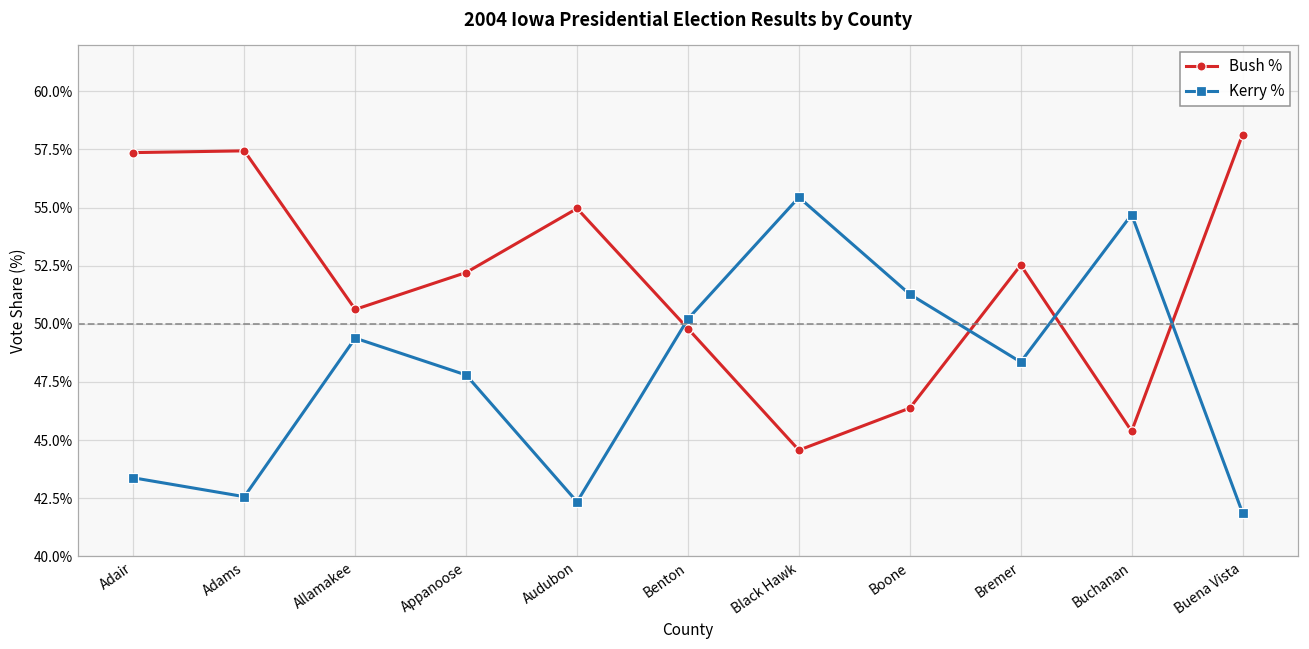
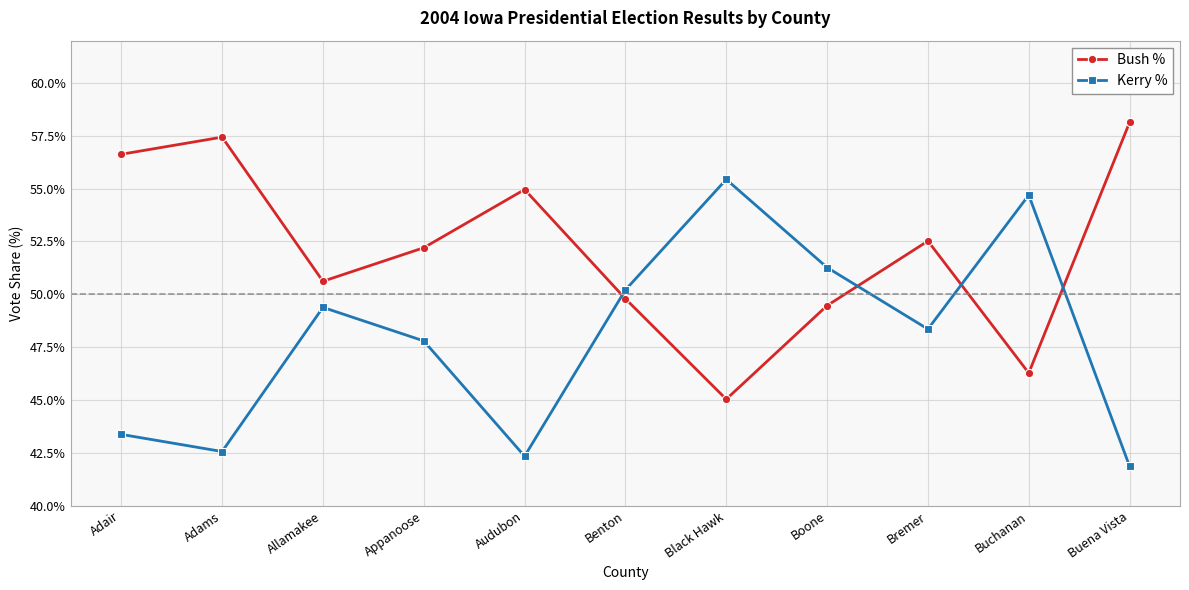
Bush %, Adair: 57.4% -> 56.6%
Bush %, Black Hawk: 44.6% -> 45.0%
Bush %, Boone: 46.4% -> 49.5%
Bush %, Buchanan: 45.4% -> 46.3%
